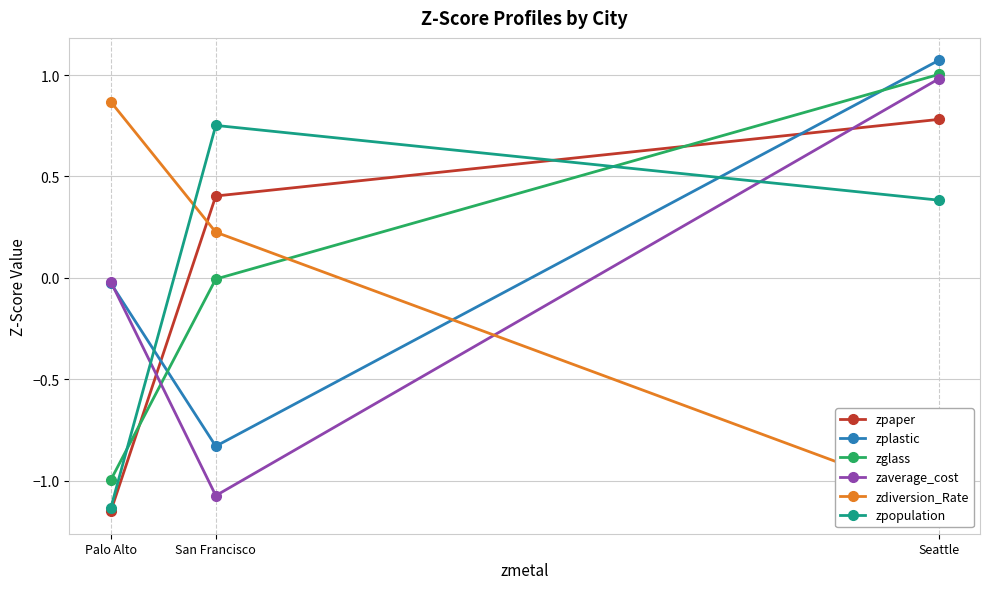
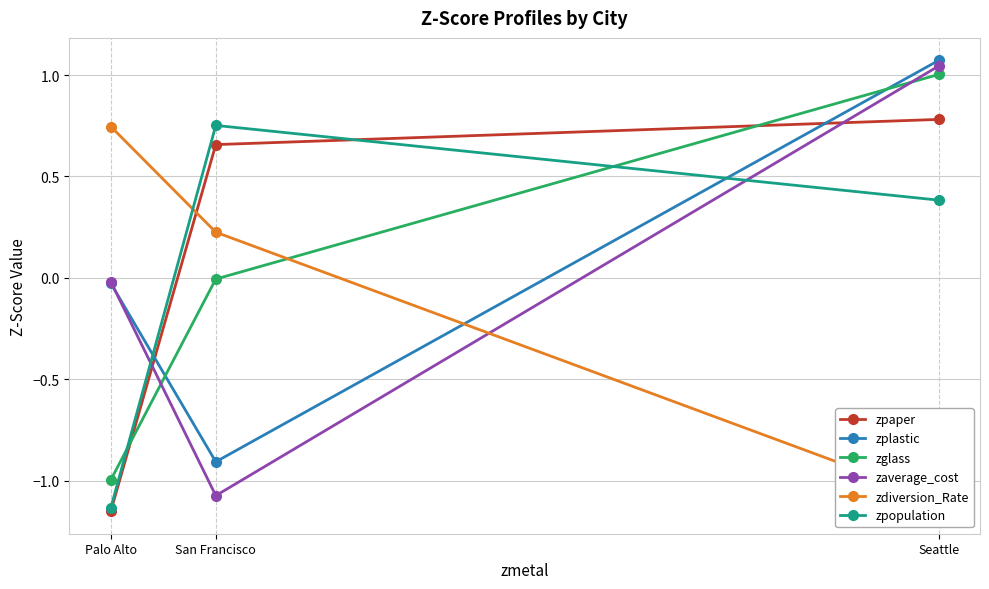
zdiversion_Rate, Palo Alto: 0.87 -> 0.75
zpaper, San Francisco: 0.40 -> 0.66
zplastic, San Francisco: -0.83 -> -0.91
zaverage_cost, Seattle: 0.98 -> 1.04
